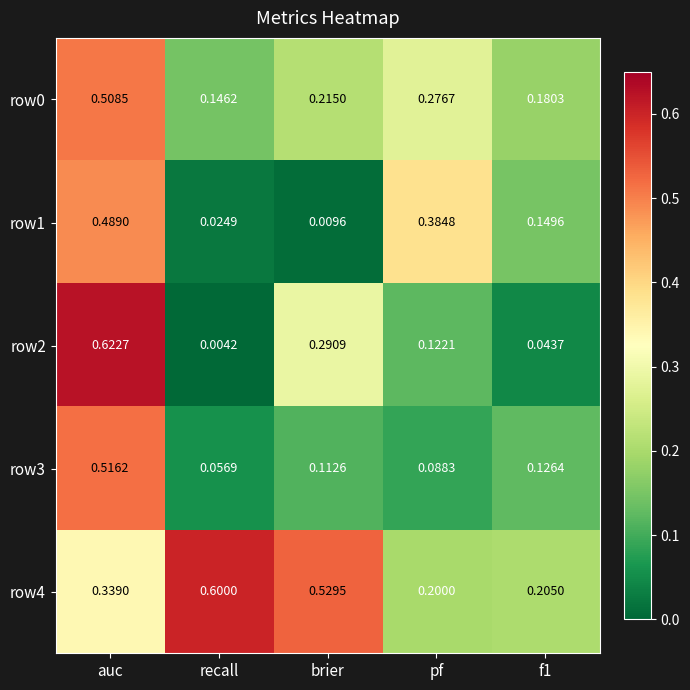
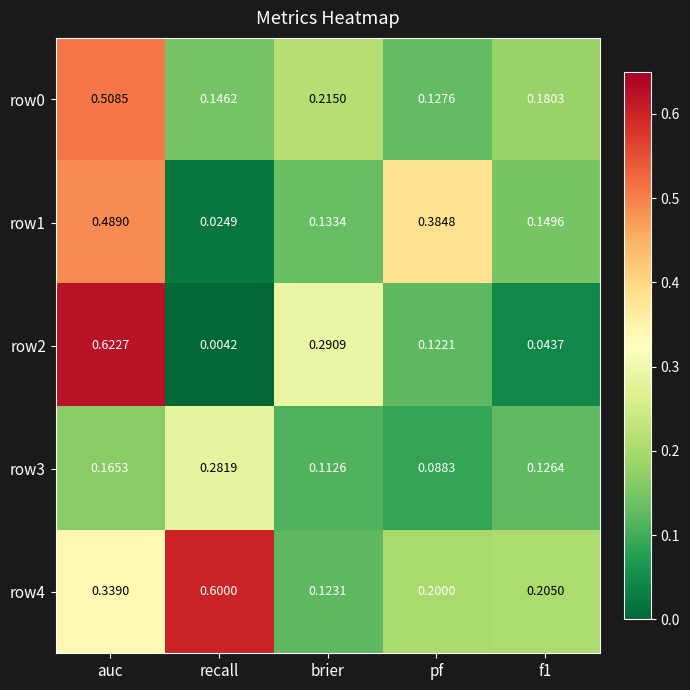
row0, pf: 0.2767 -> 0.1276
row1, brier: 0.0096 -> 0.1334
row3, auc: 0.5162 -> 0.1653
row3, recall: 0.0569 -> 0.2819
row4, brier: 0.5295 -> 0.1231
